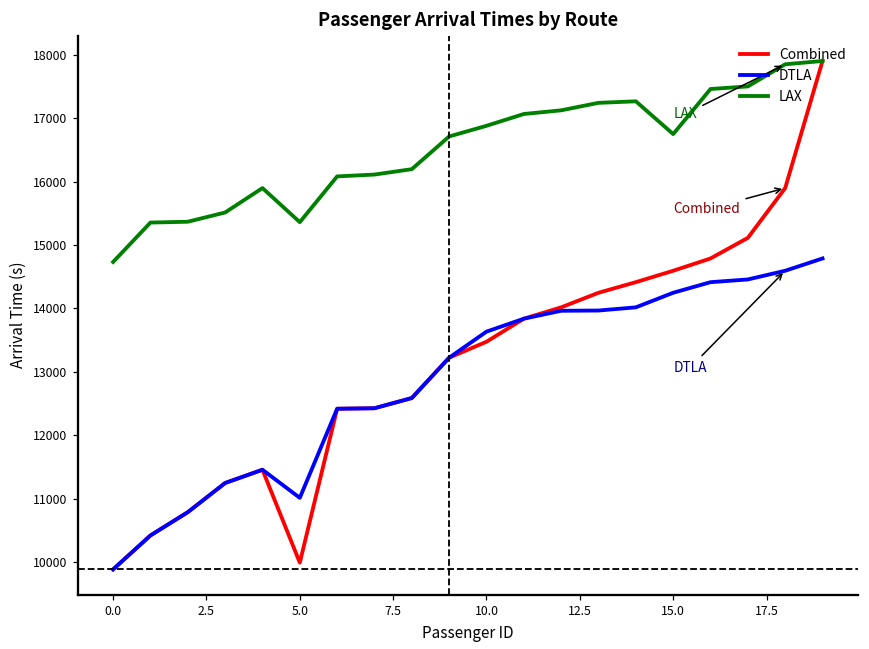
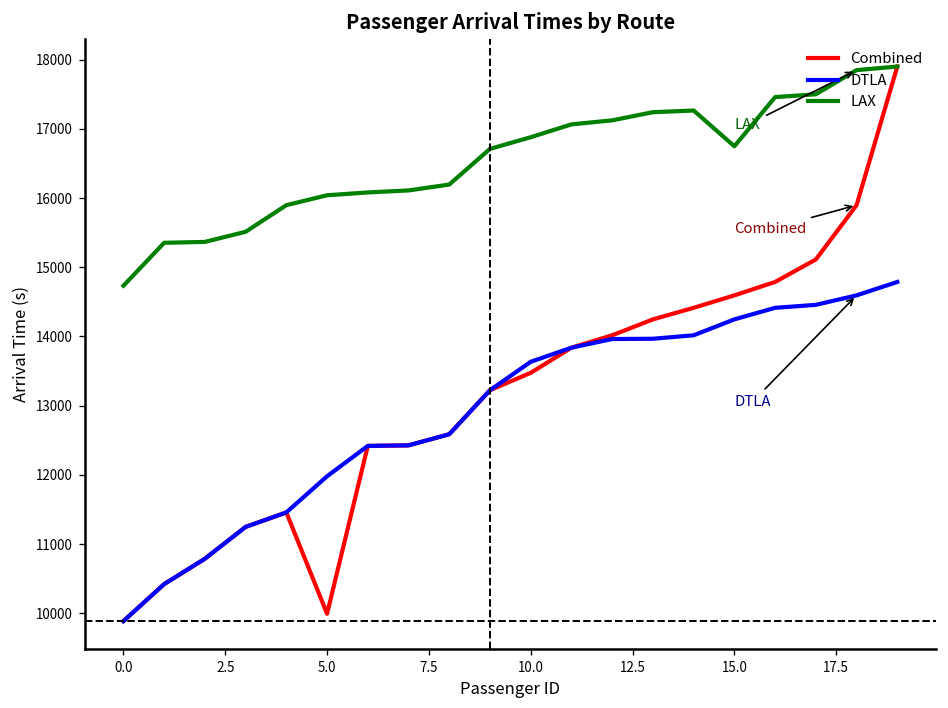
DTLA, 5.0: 11000 -> 12000
LAX, 5.0: 15400 -> 16000
